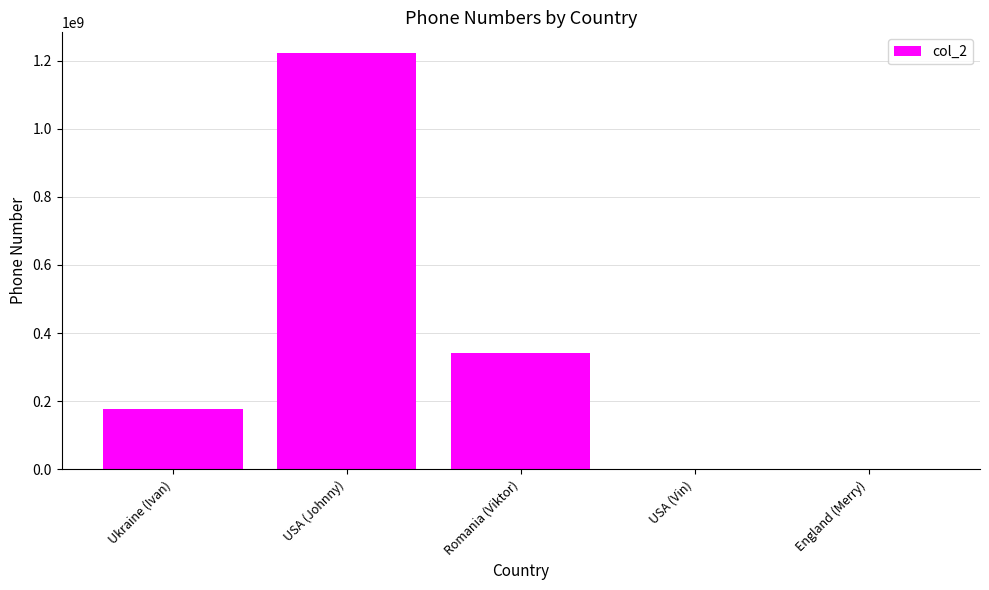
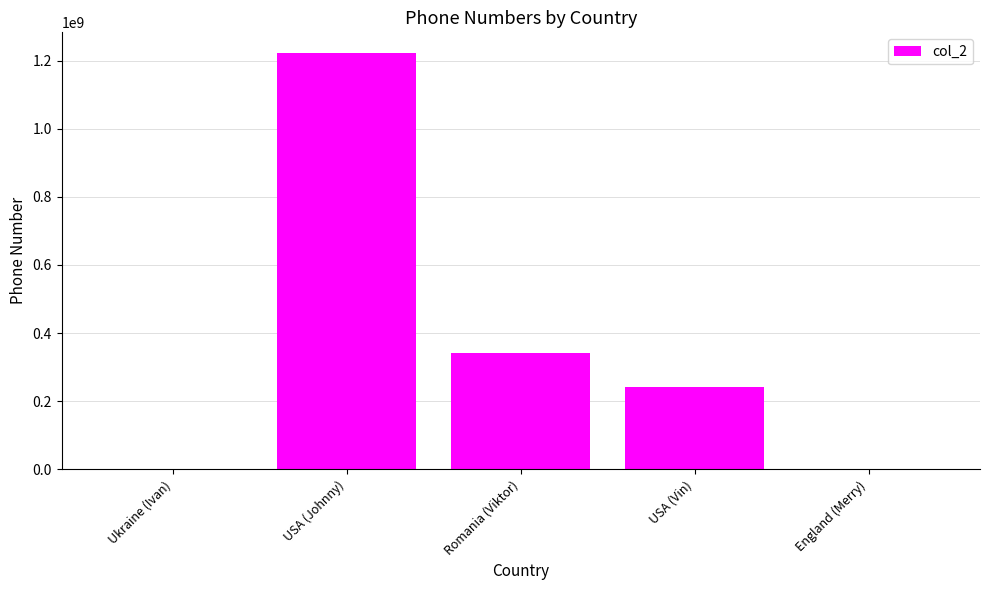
Ukraine (Ivan): 180000000 -> 0
USA (Vin): 0 -> 240000000
